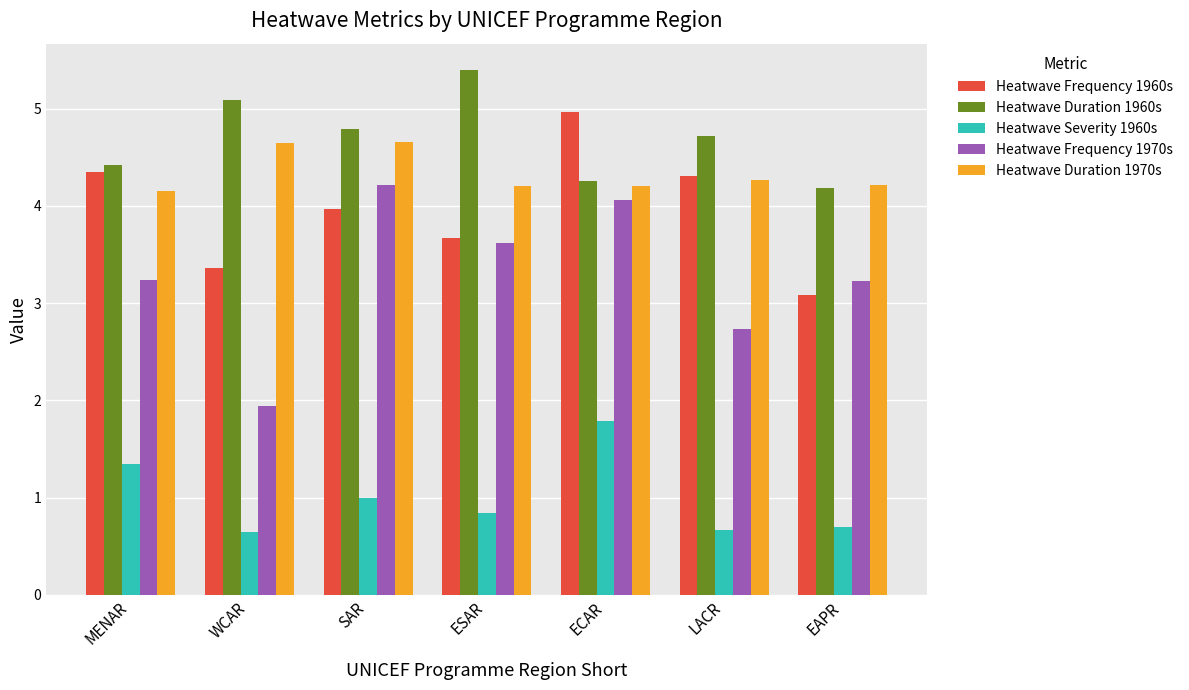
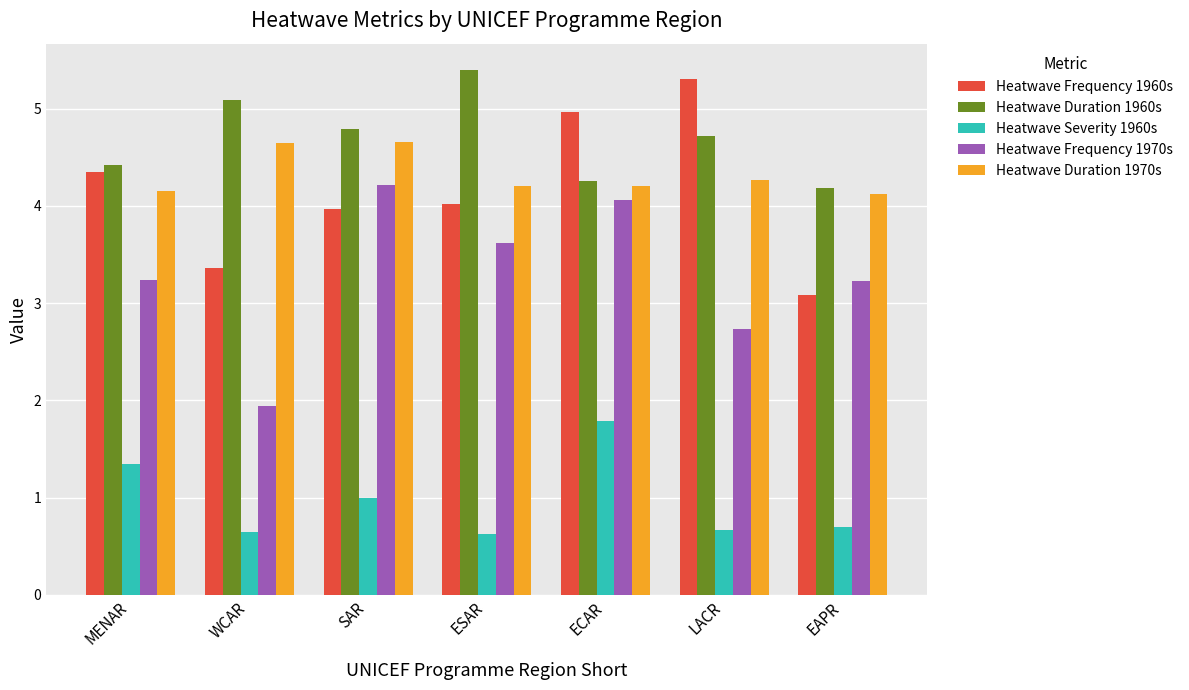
Heatwave Frequency 1960s, ESAR: 3.7 -> 4.0
Heatwave Severity 1960s, ESAR: 0.8 -> 0.6
Heatwave Frequency 1960s, LACR: 4.3 -> 5.3
Heatwave Duration 1970s, EAPR: 4.2 -> 4.1
